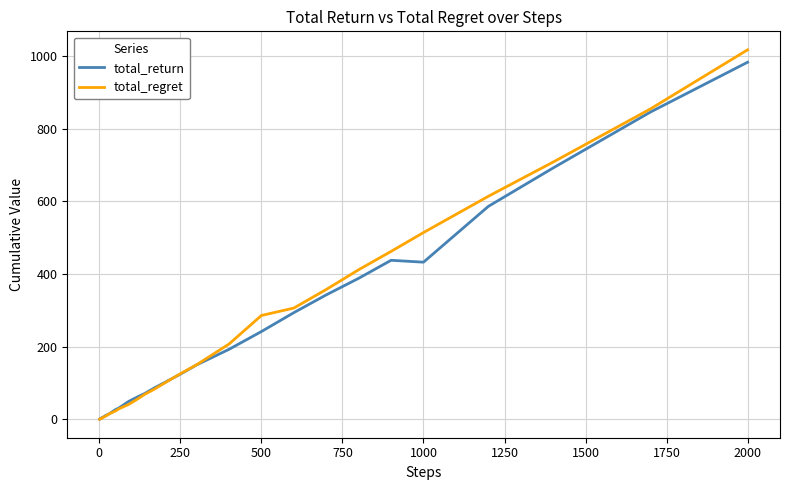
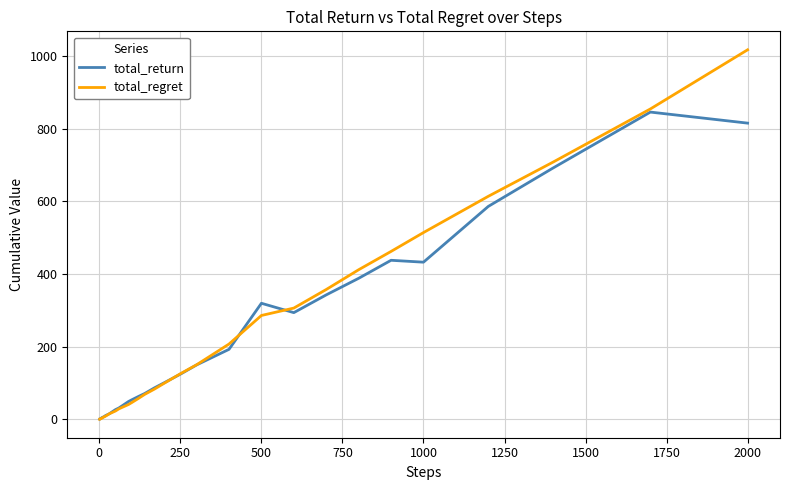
total_return, 500: 240 -> 320
total_return, 2000: 980 -> 820
